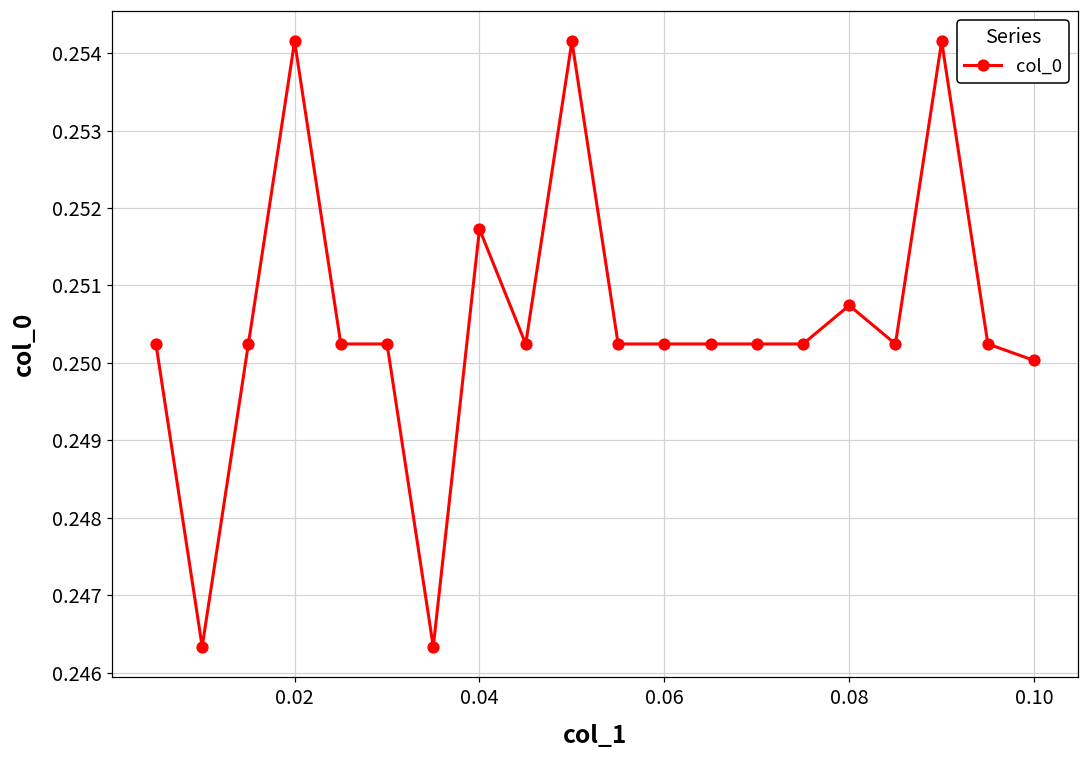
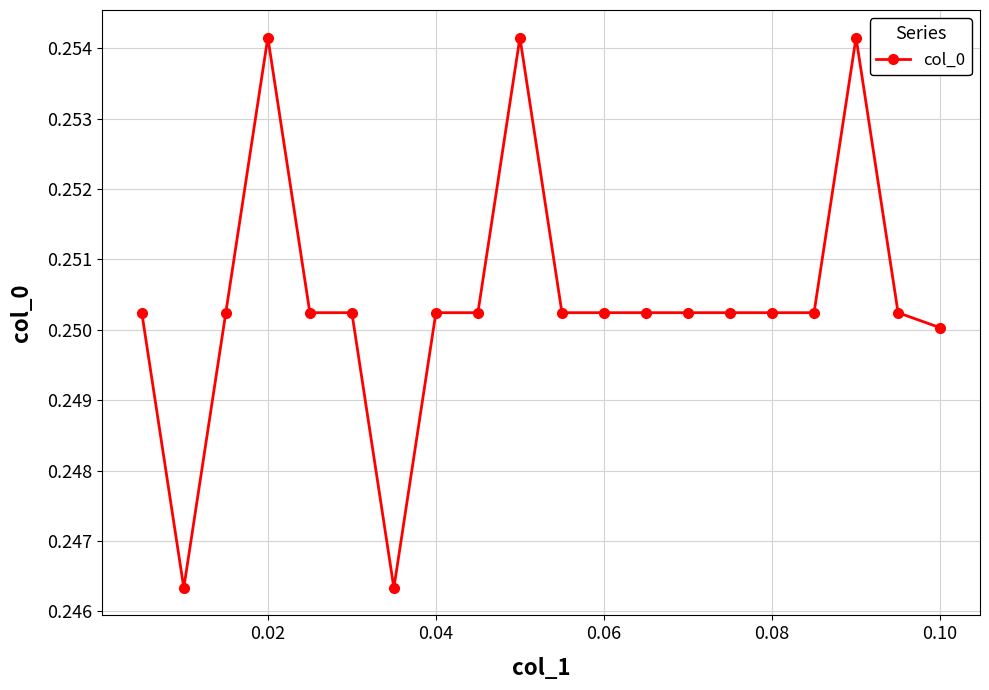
0.04: 0.2517 -> 0.2502
0.08: 0.2507 -> 0.2502
